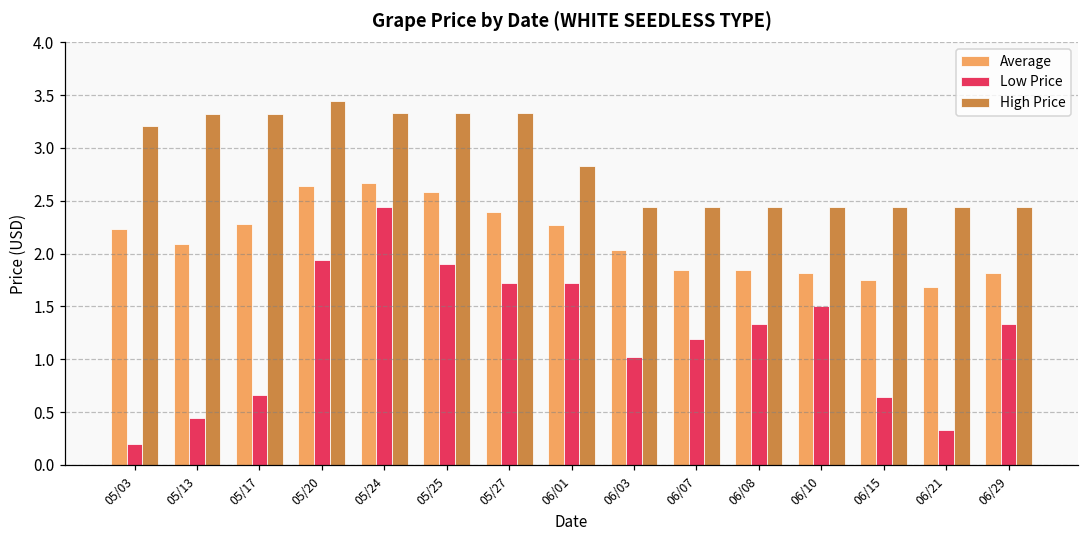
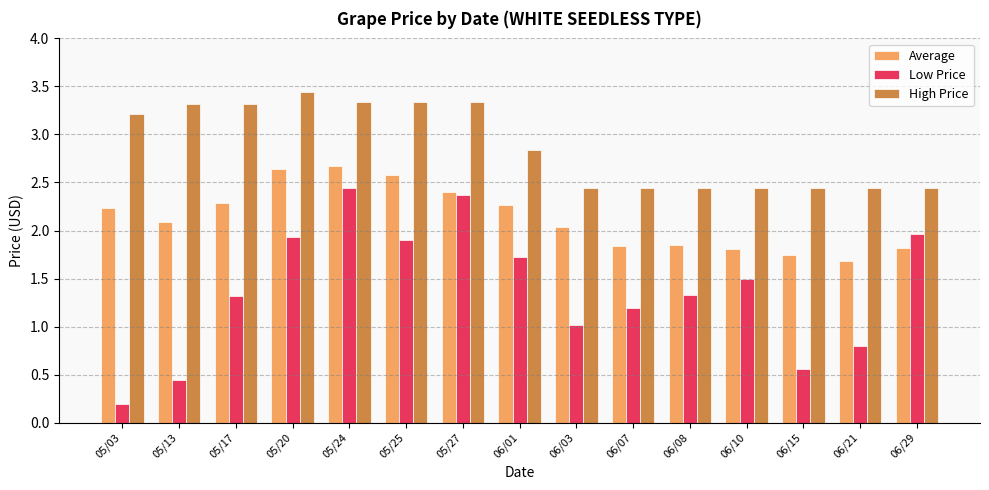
Low Price, 05/17: 0.7 -> 1.3
Low Price, 05/27: 1.7 -> 2.4
Low Price, 06/15: 0.64 -> 0.56
Low Price, 06/21: 0.3 -> 0.8
Low Price, 06/29: 1.3 -> 2.0
